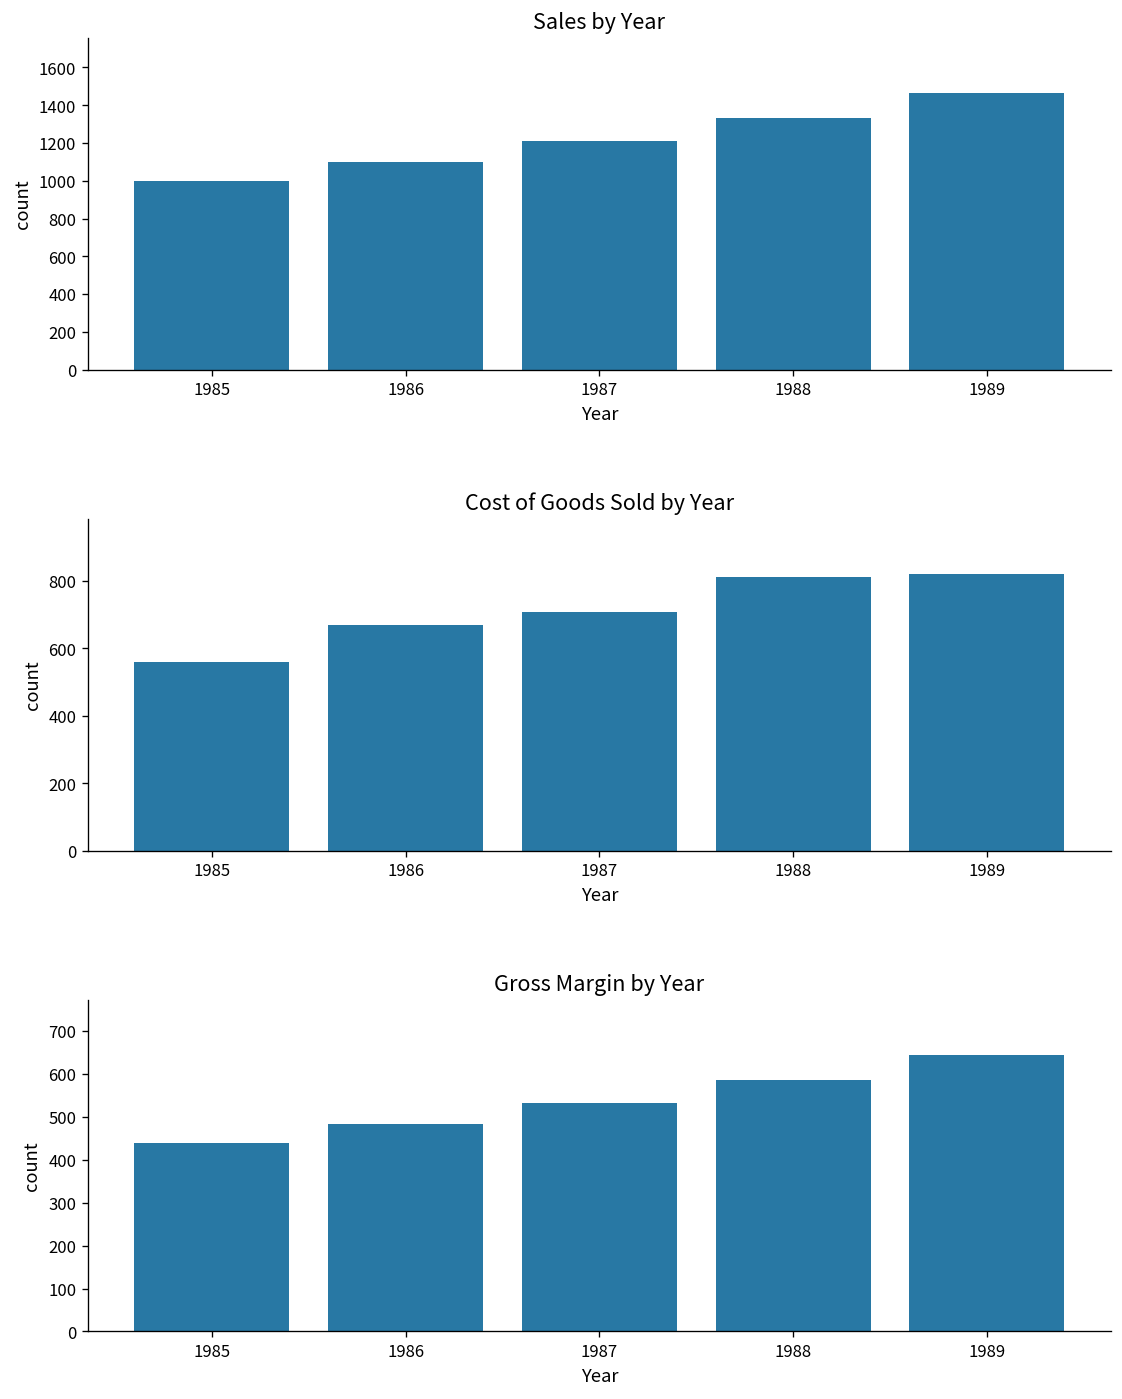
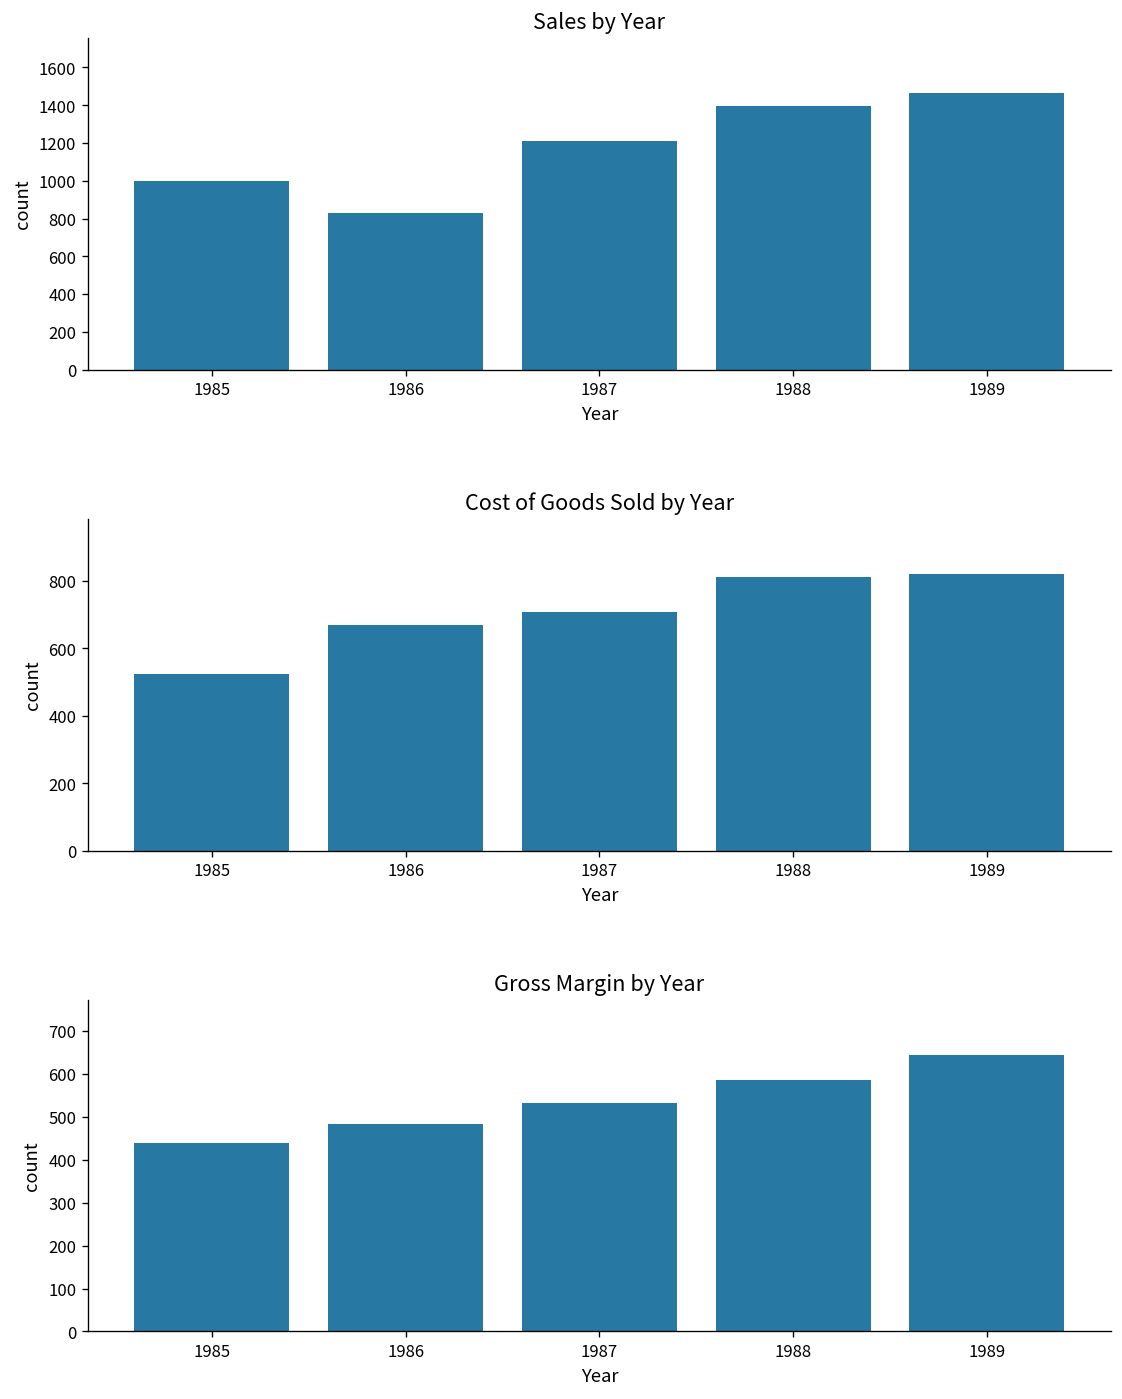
Sales by Year, 1986: 1100 -> 830
Sales by Year, 1988: 1330 -> 1400
Cost of Goods Sold by Year, 1985: 560 -> 520
